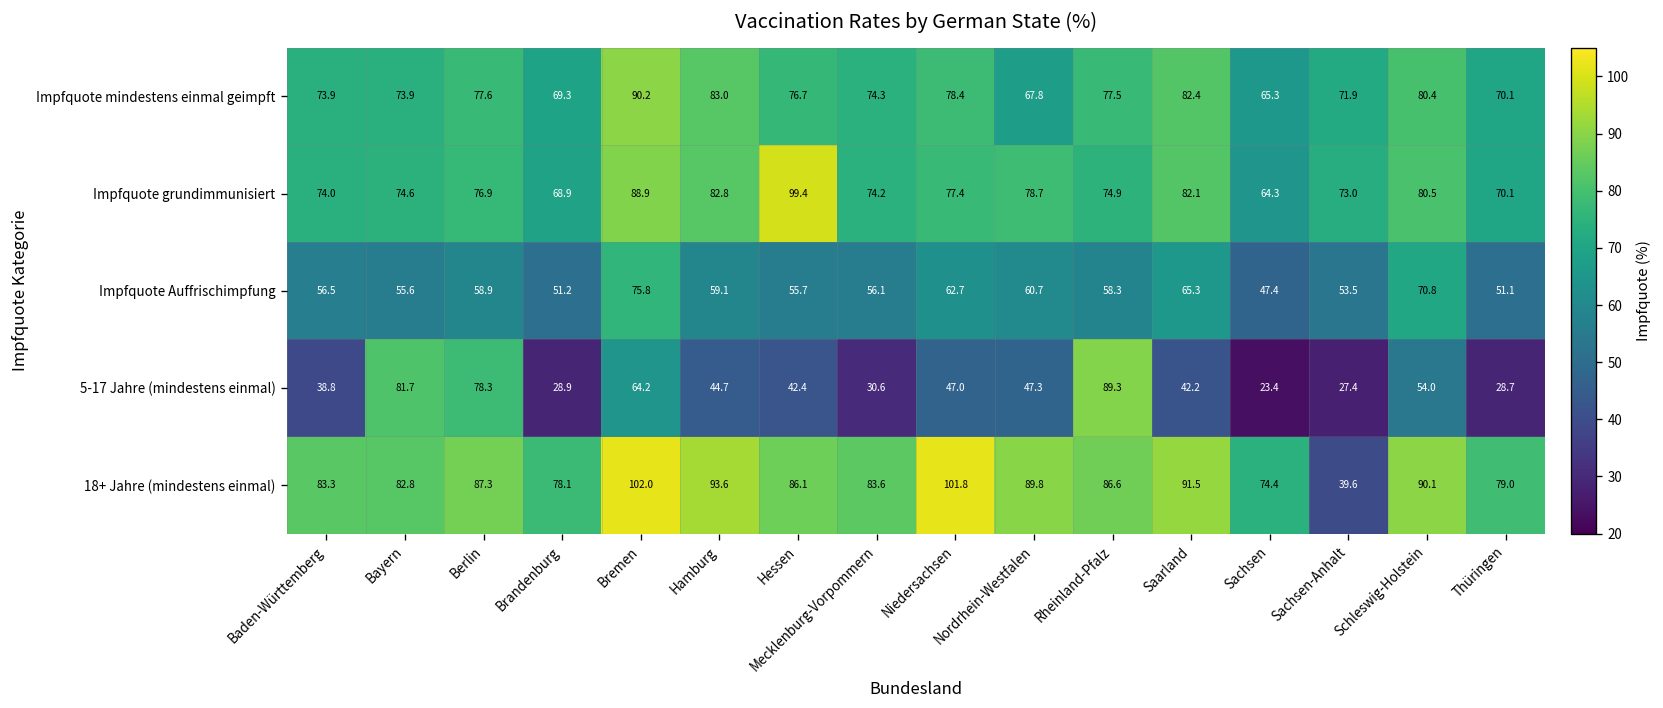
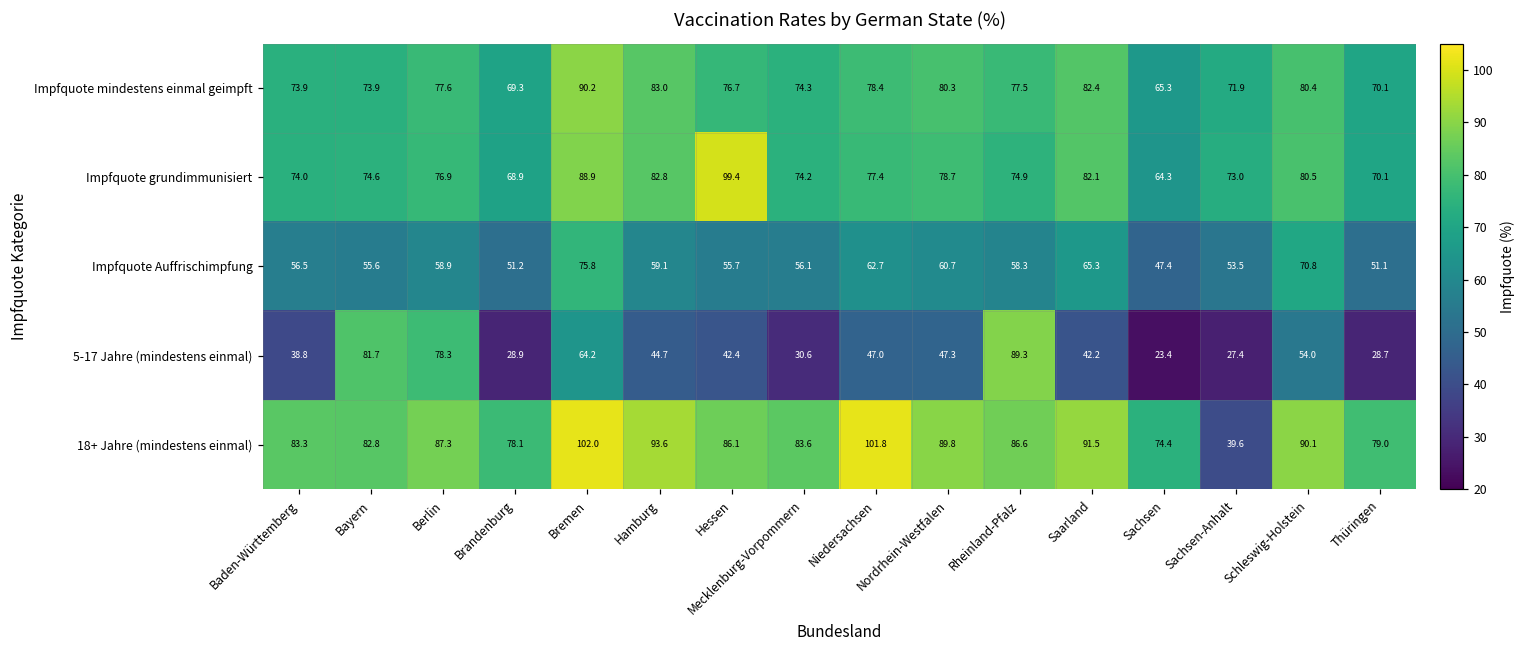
Impfquote mindestens einmal geimpft, Nordrhein-Westfalen: 67.8 -> 80.3
